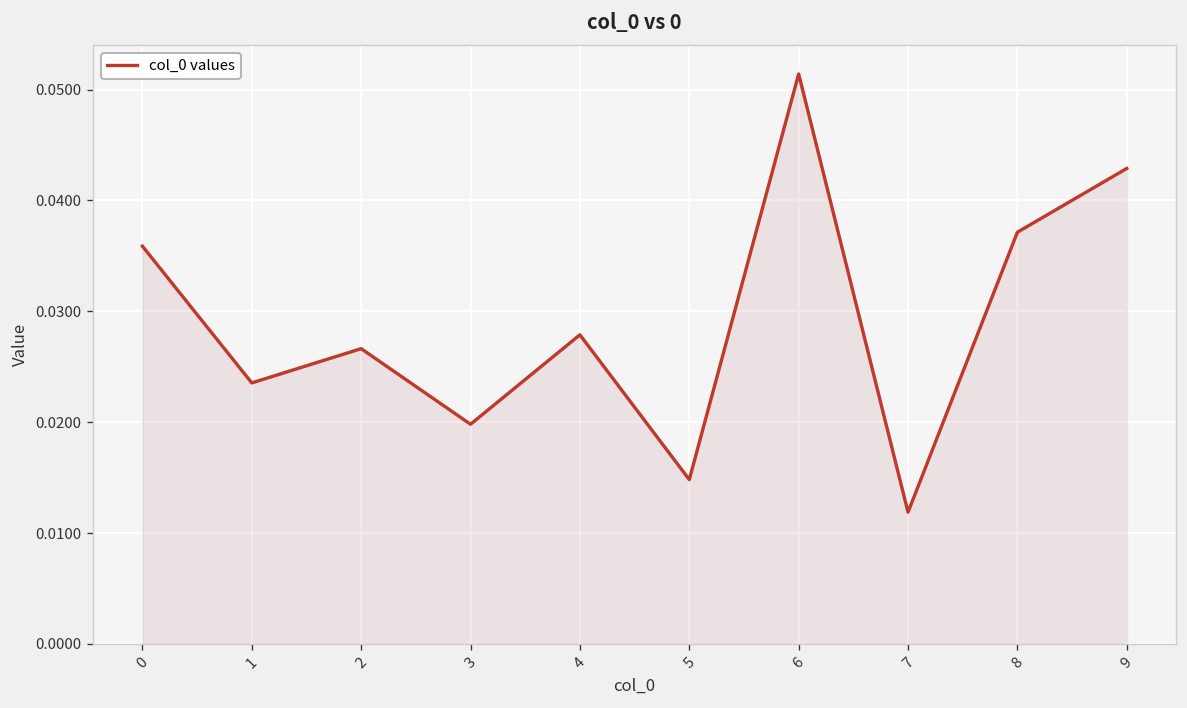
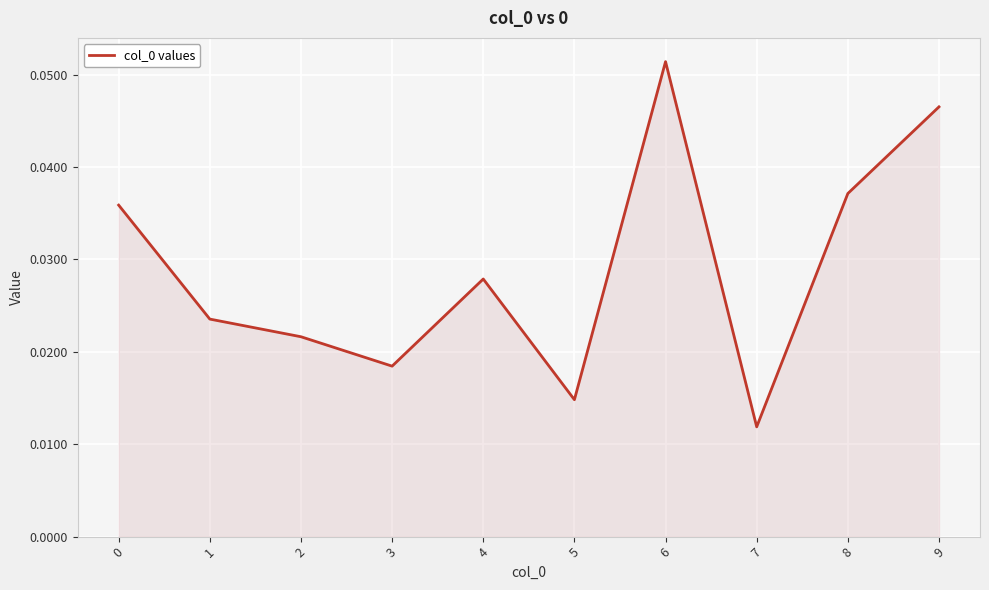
2: 0.027 -> 0.022
3: 0.020 -> 0.018
9: 0.043 -> 0.047
